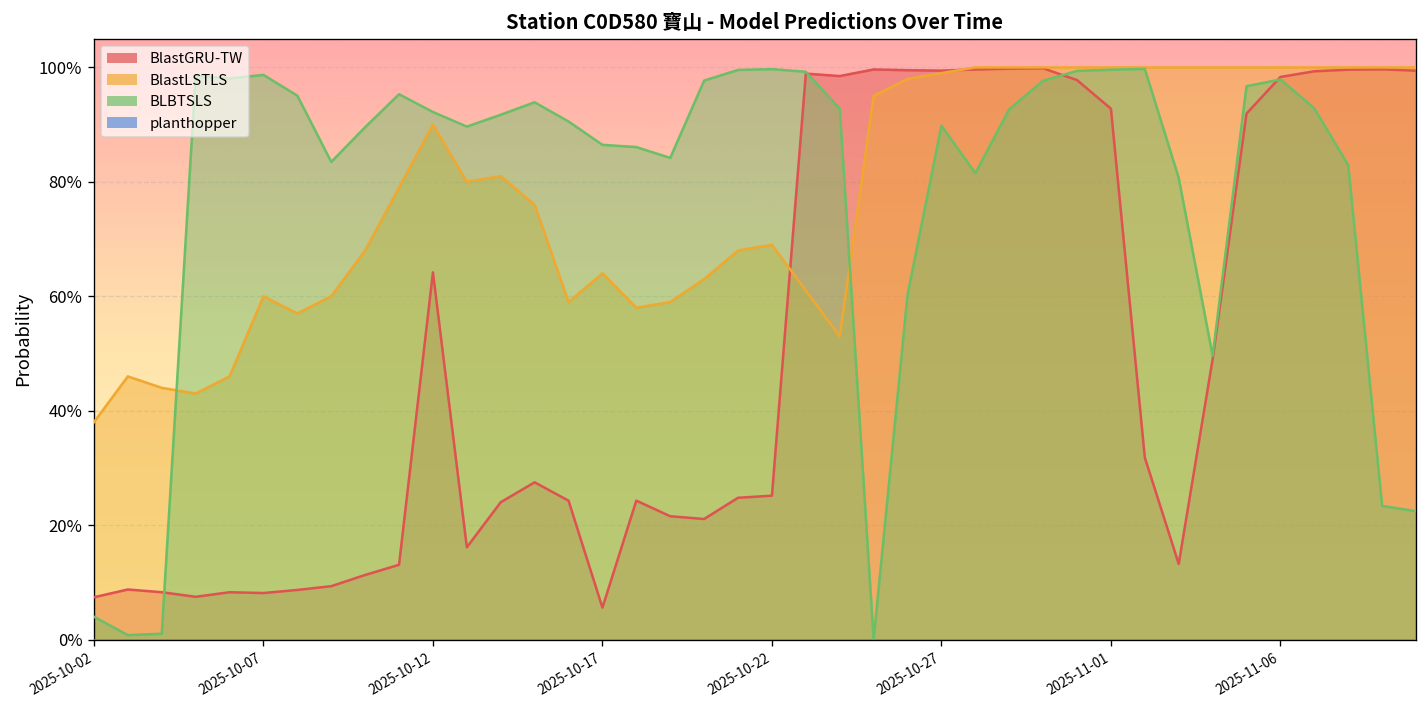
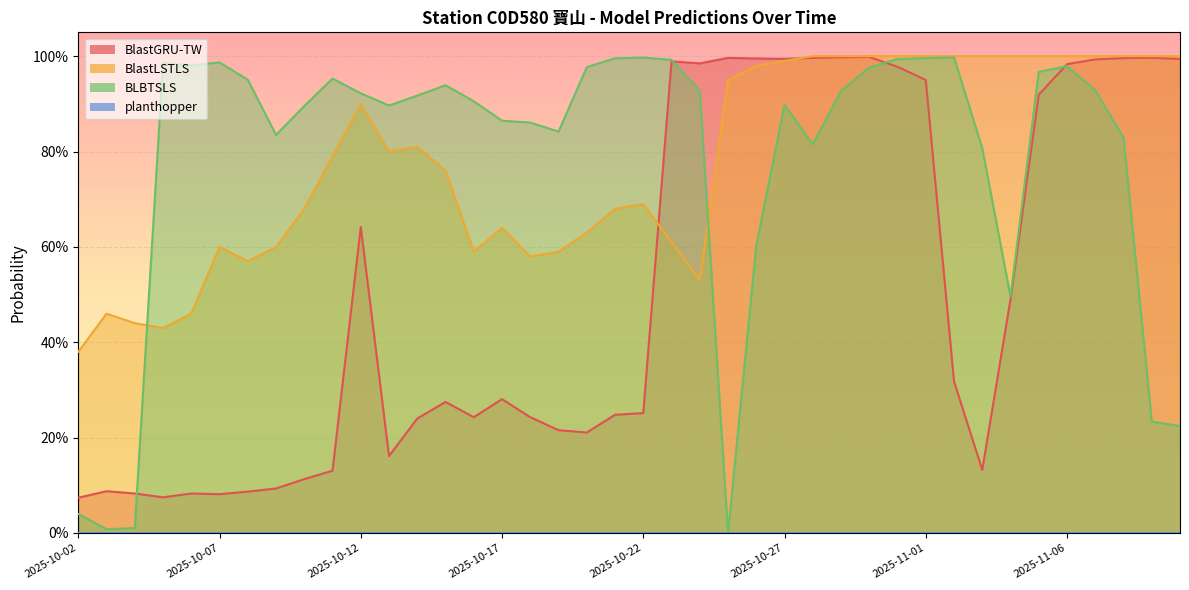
BlastGRU-TW, 2025-10-17: 6% -> 28%
BlastGRU-TW, 2025-11-01: 93% -> 95%
